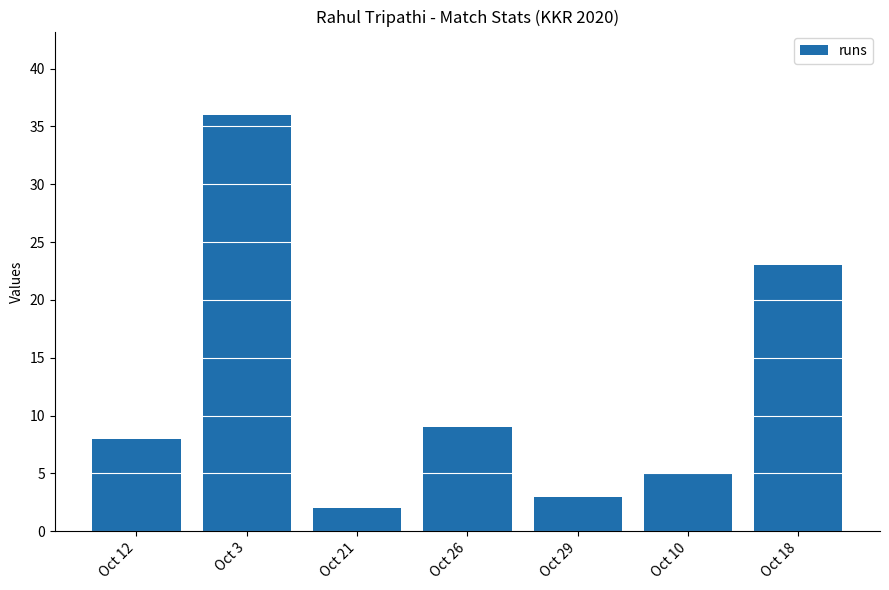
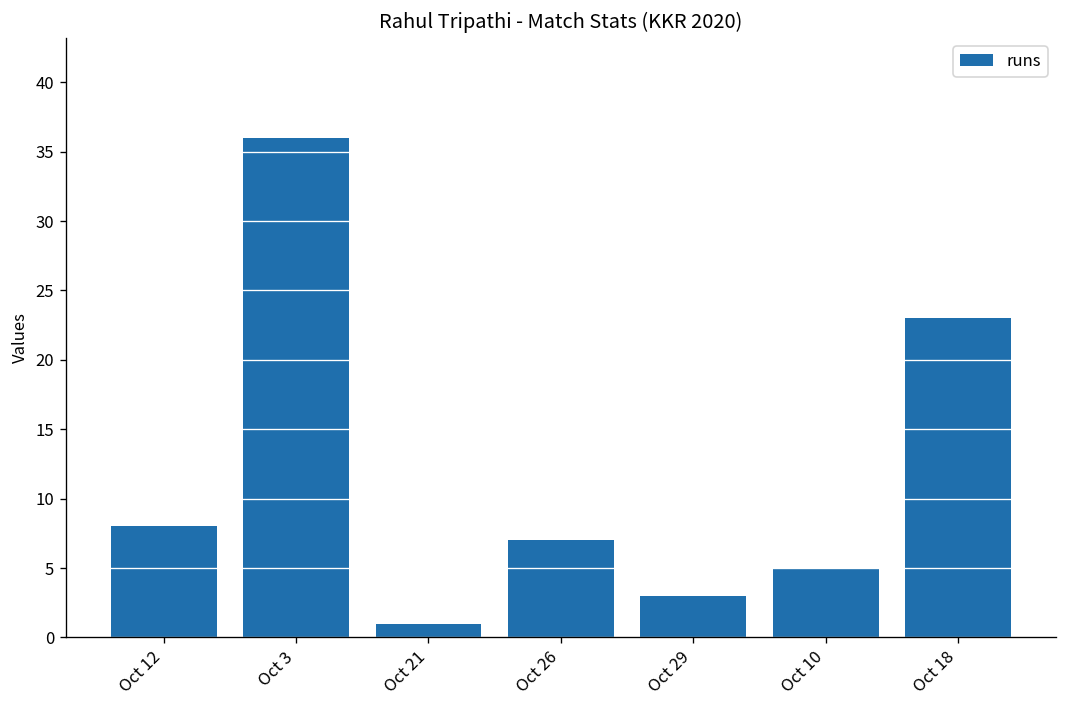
Oct 21: 2 -> 1
Oct 26: 9 -> 7
